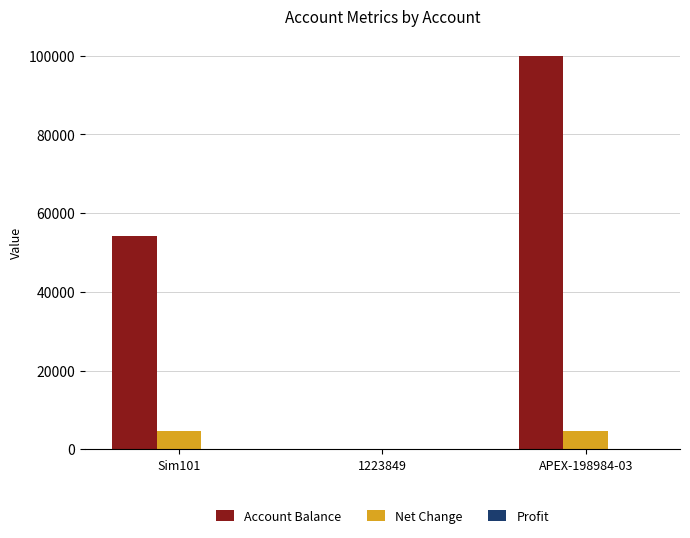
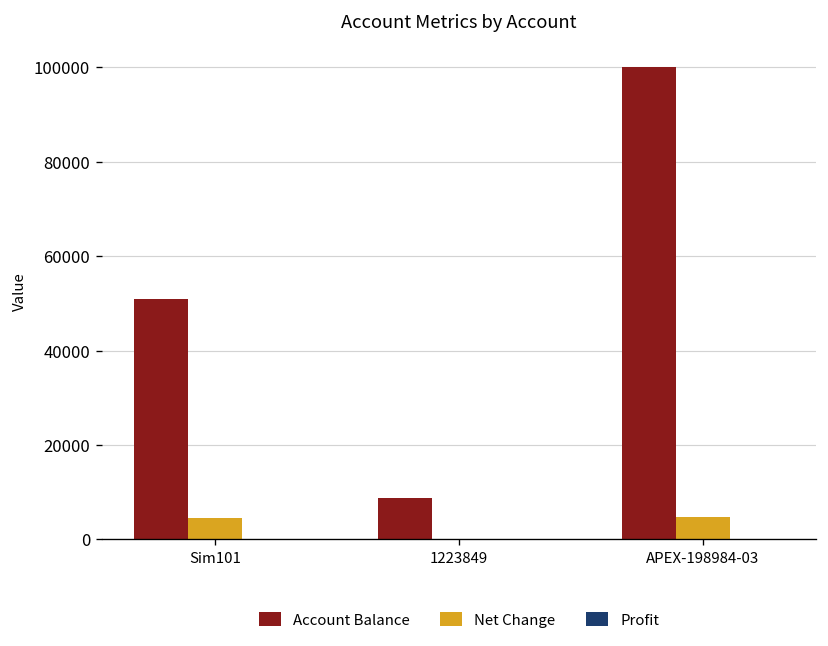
Account Balance, Sim101: 54000 -> 51000
Account Balance, 1223849: 0 -> 9000
